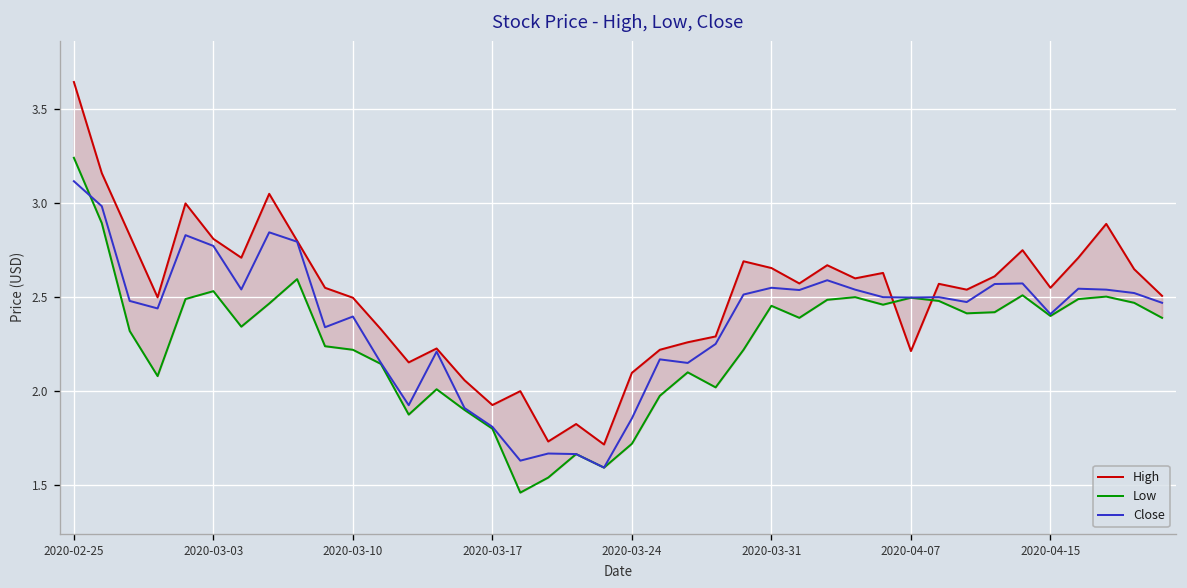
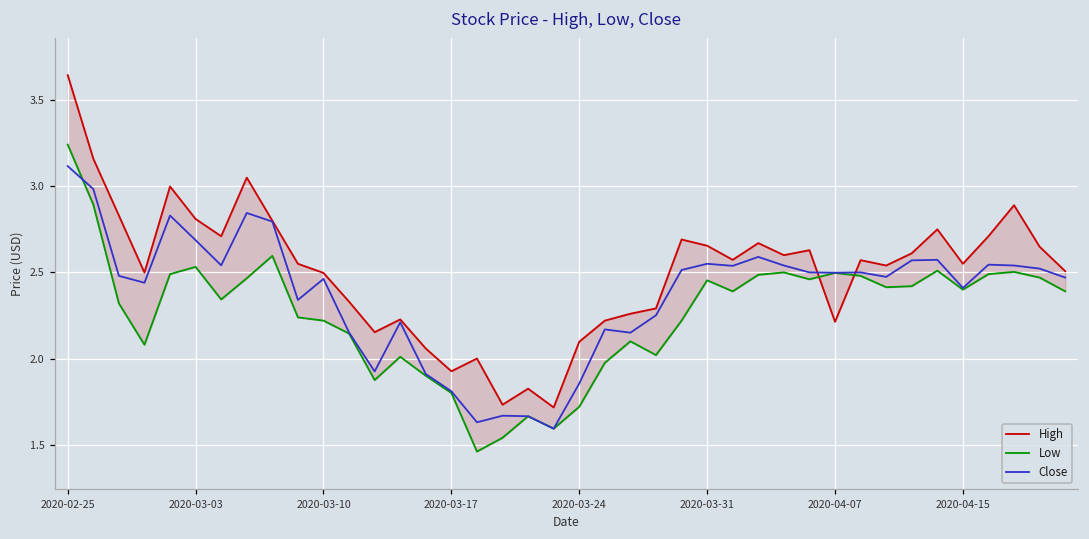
Close, 2020-03-03: 2.77 -> 2.69
Close, 2020-03-10: 2.40 -> 2.46
